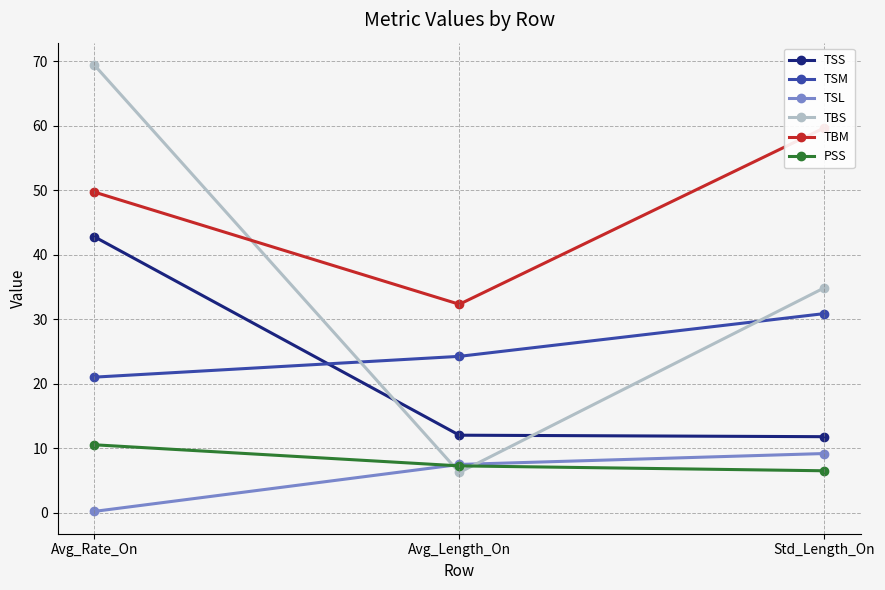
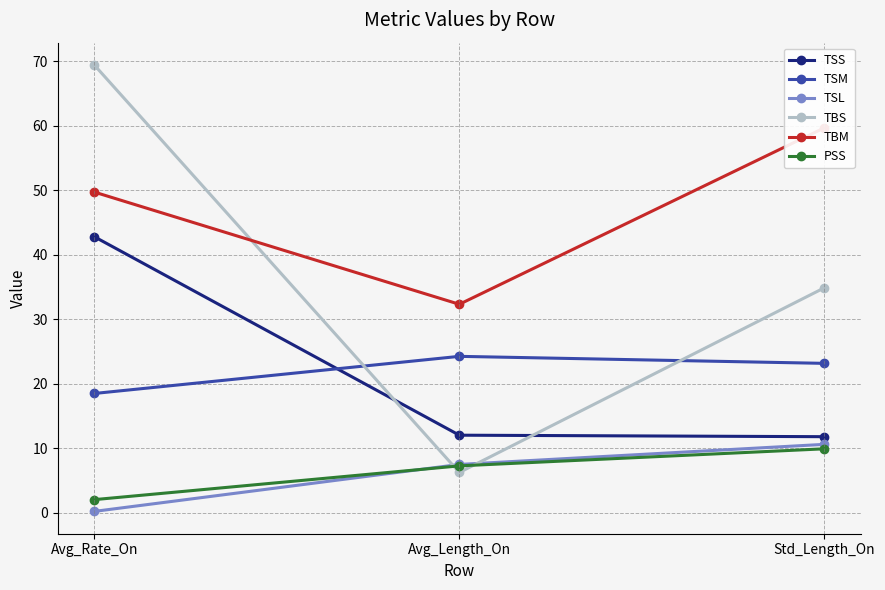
TSM, Avg_Rate_On: 21 -> 18
PSS, Avg_Rate_On: 11 -> 2
TSM, Std_Length_On: 31 -> 23
TSL, Std_Length_On: 9 -> 11
PSS, Std_Length_On: 7 -> 10
